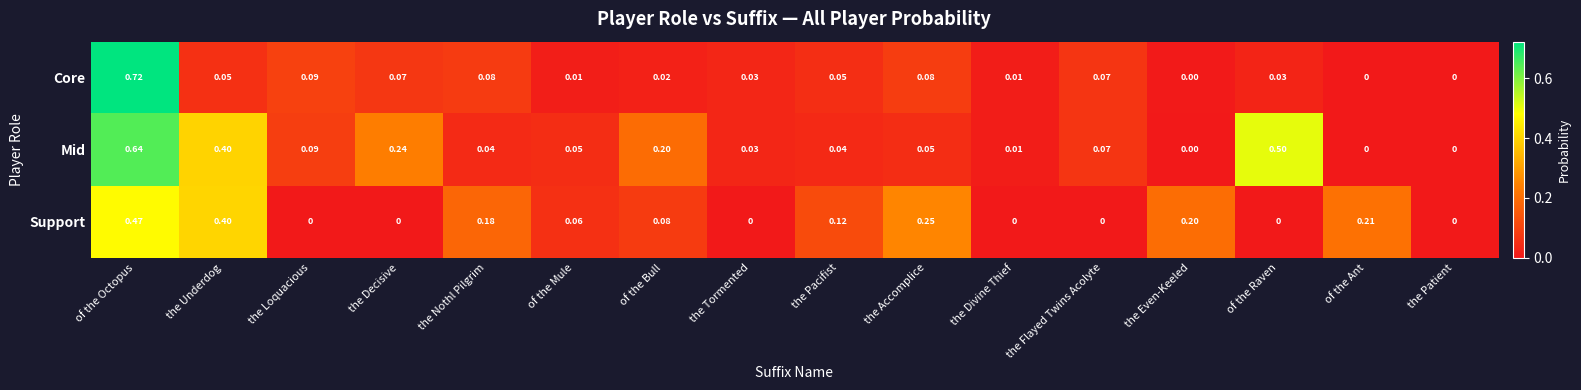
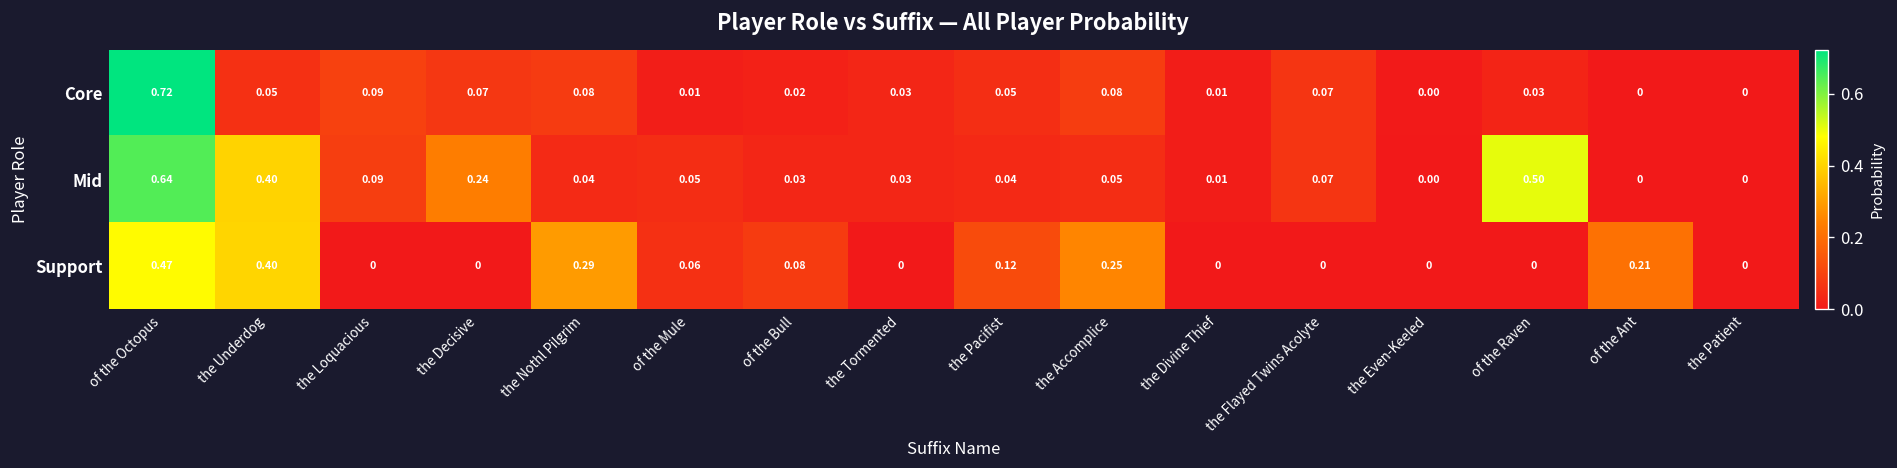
Mid, of the Bull: 0.20 -> 0.03
Support, the Nothl Pilgrim: 0.18 -> 0.29
Support, the Even-Keeled: 0.20 -> 0
